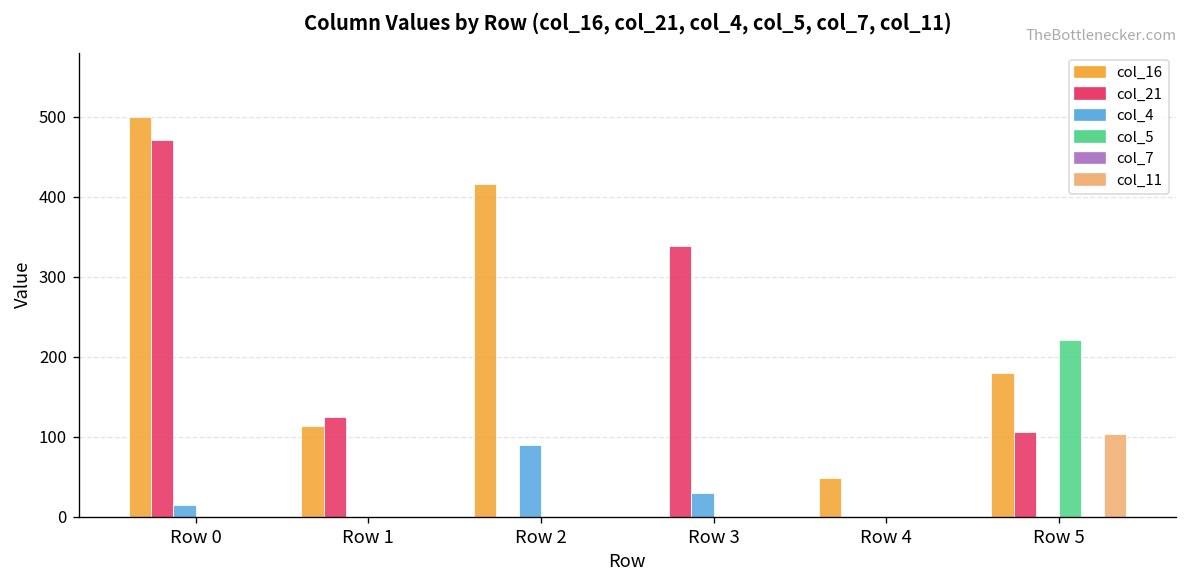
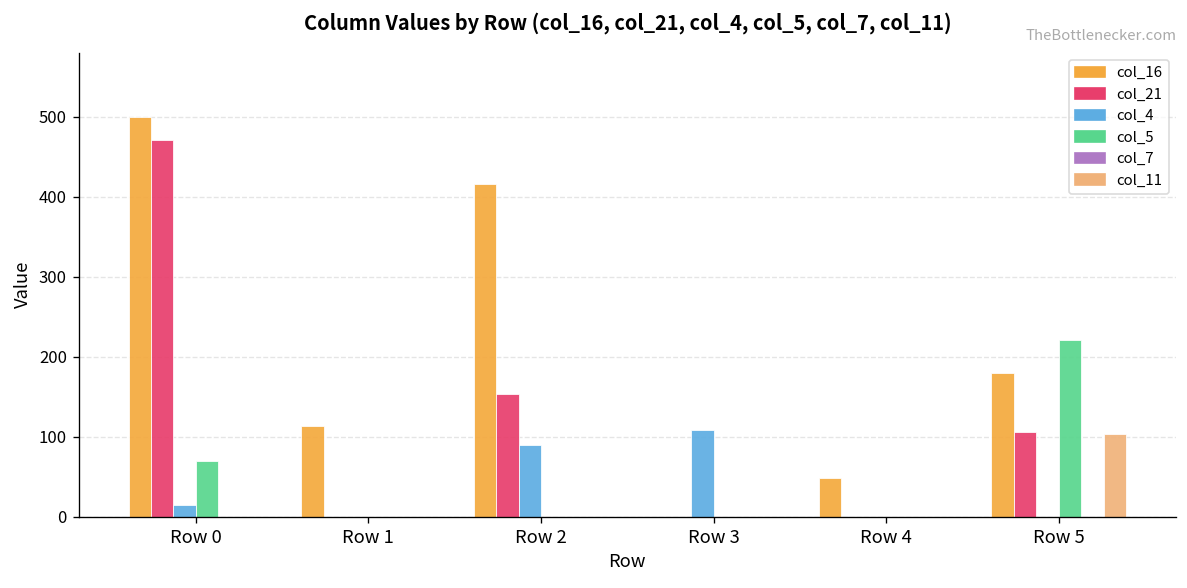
col_5, Row 0: 0 -> 70
col_21, Row 1: 130 -> 0
col_21, Row 2: 0 -> 150
col_21, Row 3: 340 -> 0
col_4, Row 3: 30 -> 110
